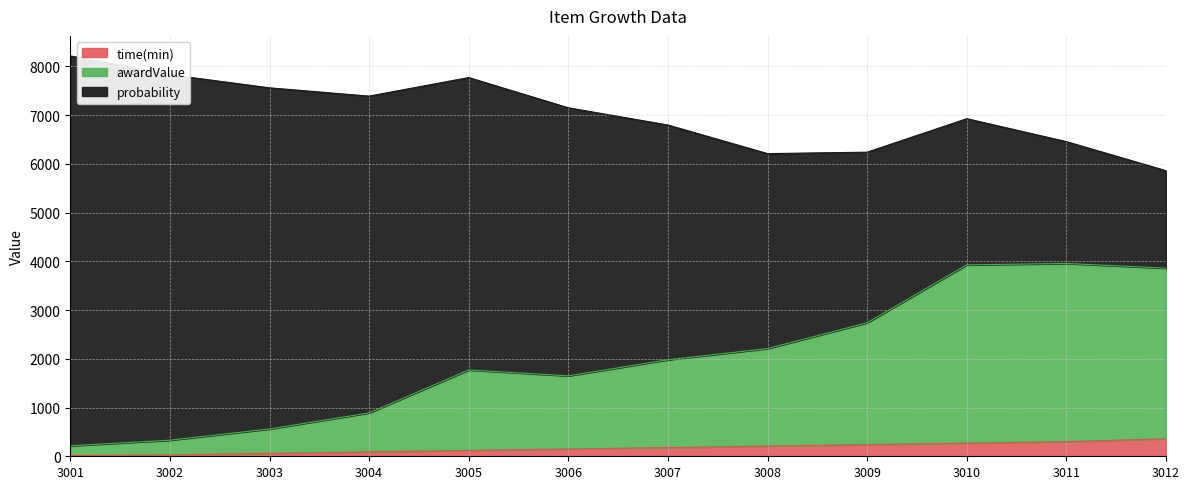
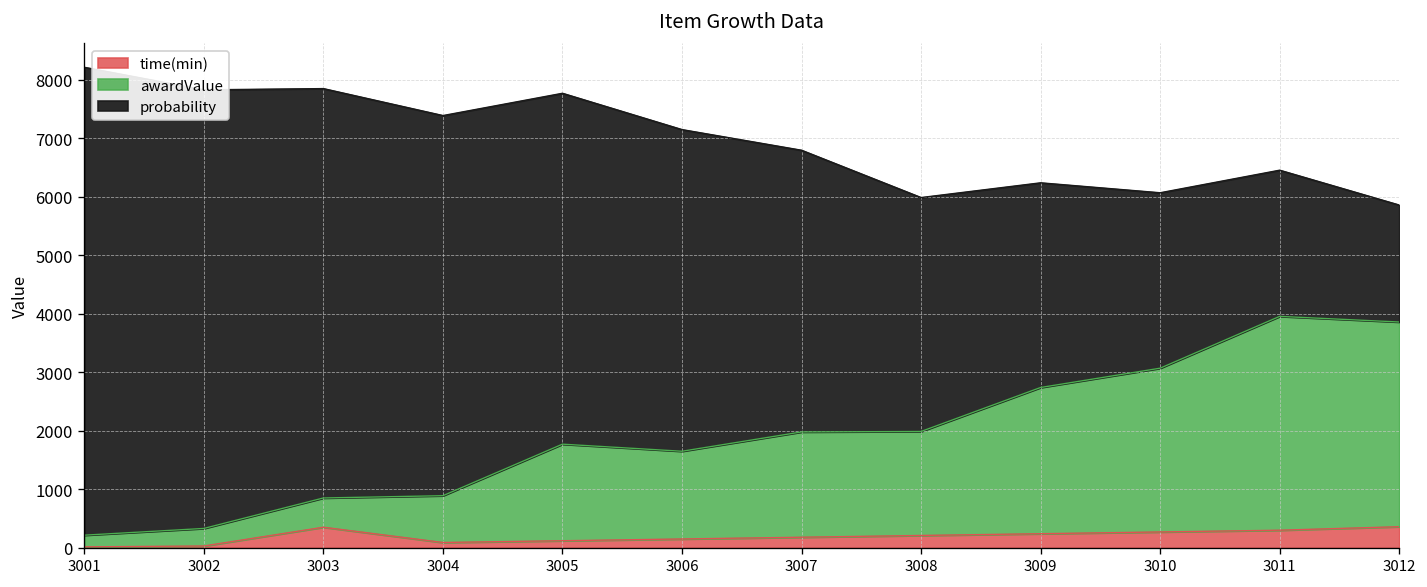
time(min), 3003: 100 -> 400
awardValue, 3008: 2000 -> 1800
awardValue, 3010: 3700 -> 2800
